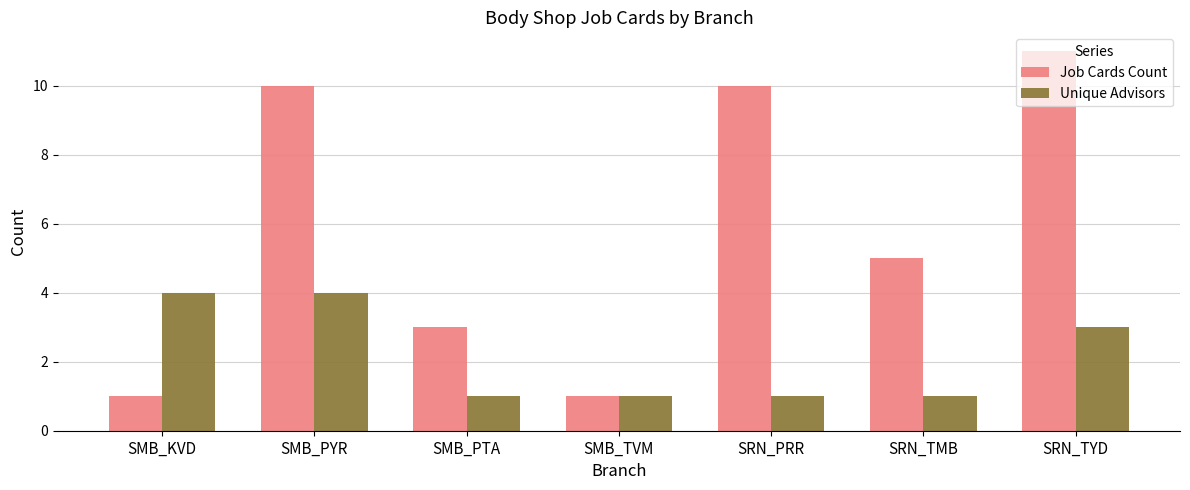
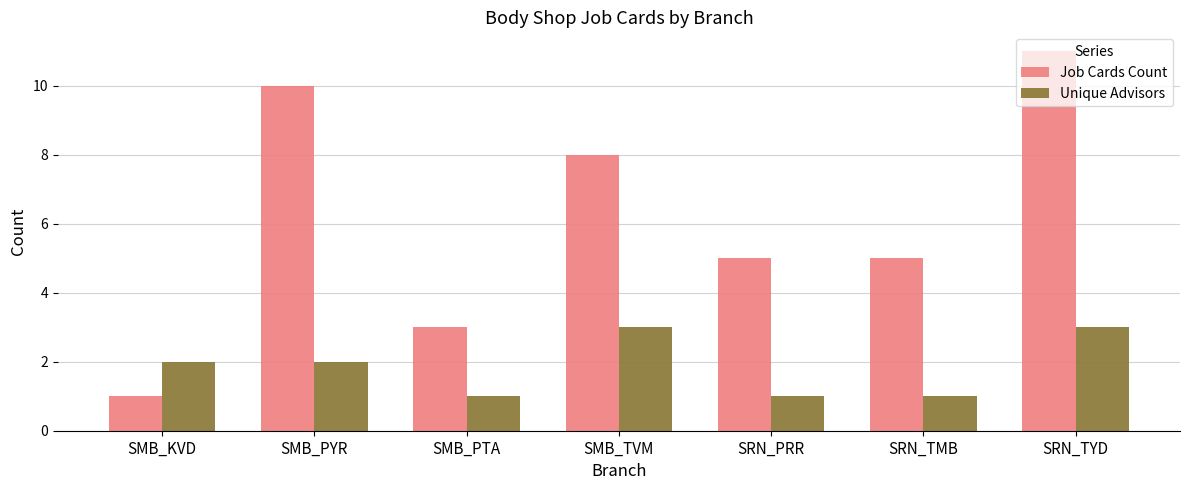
Unique Advisors, SMB_KVD: 4 -> 2
Unique Advisors, SMB_PYR: 4 -> 2
Job Cards Count, SMB_TVM: 1 -> 8
Unique Advisors, SMB_TVM: 1 -> 3
Job Cards Count, SRN_PRR: 10 -> 5
